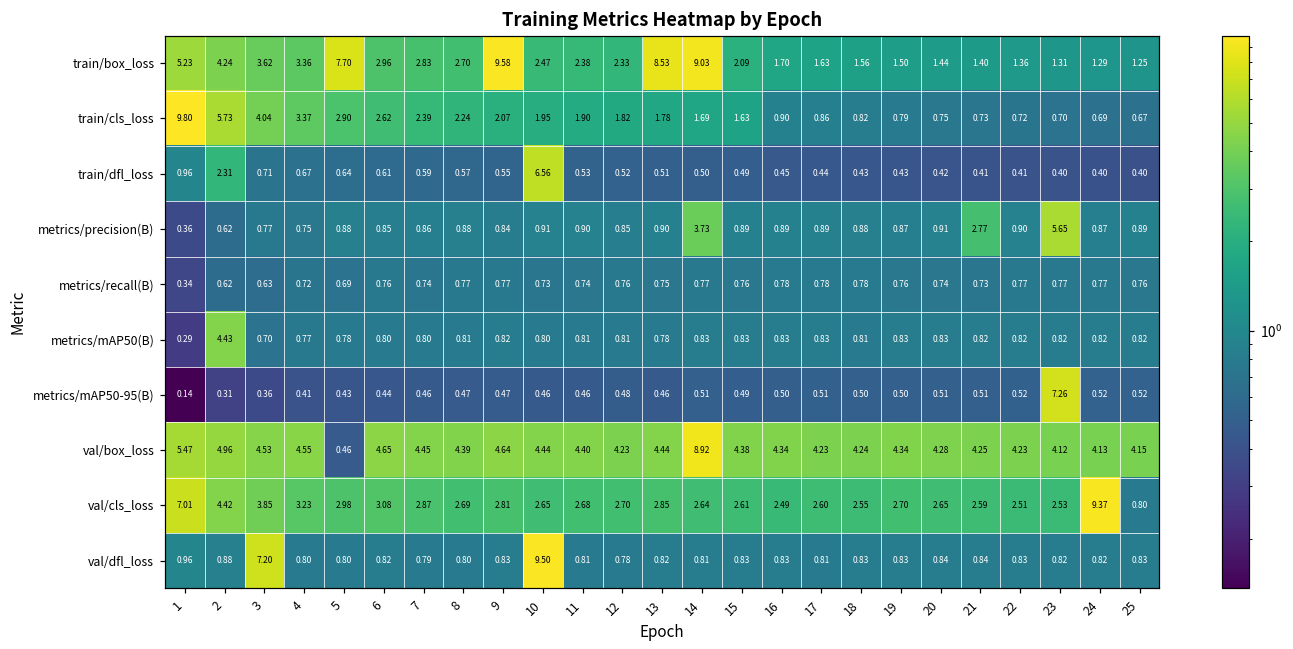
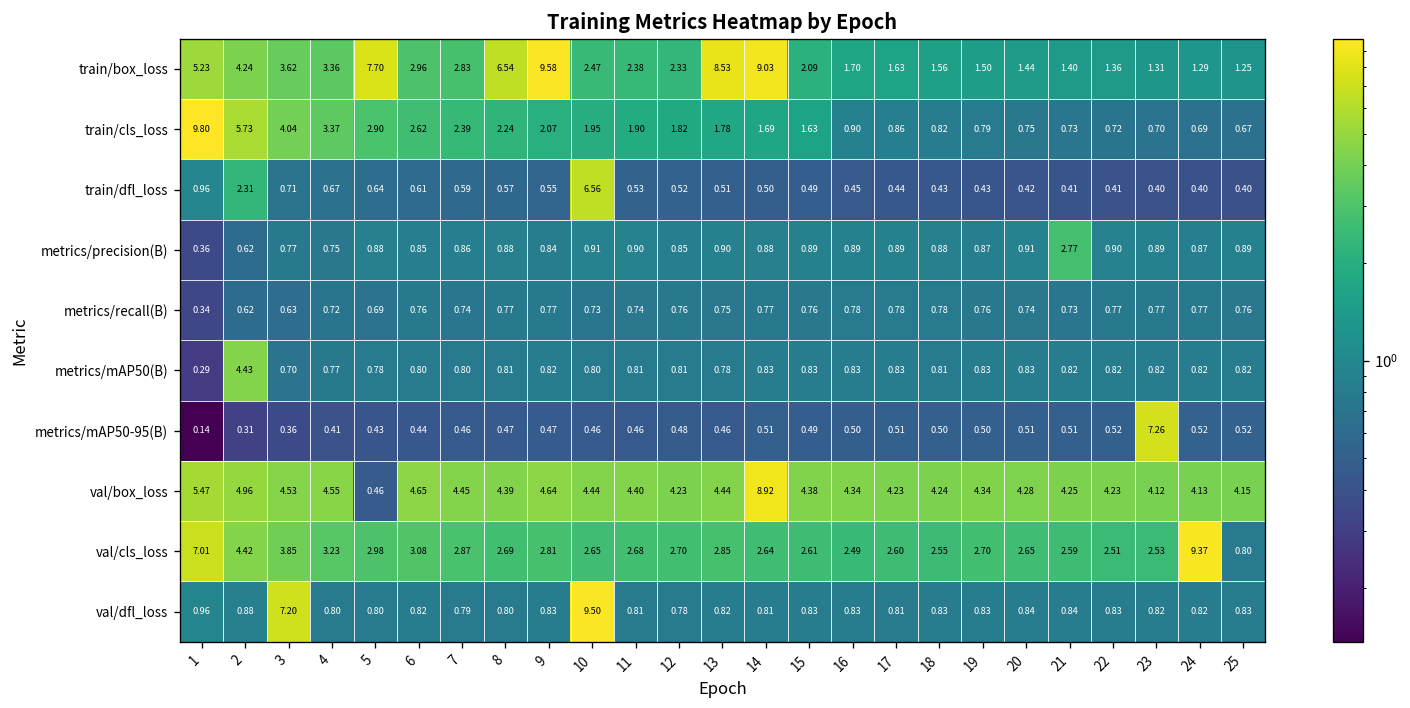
train/box_loss, 8: 2.70 -> 6.54
metrics/precision(B), 14: 3.73 -> 0.88
metrics/precision(B), 23: 5.65 -> 0.89
